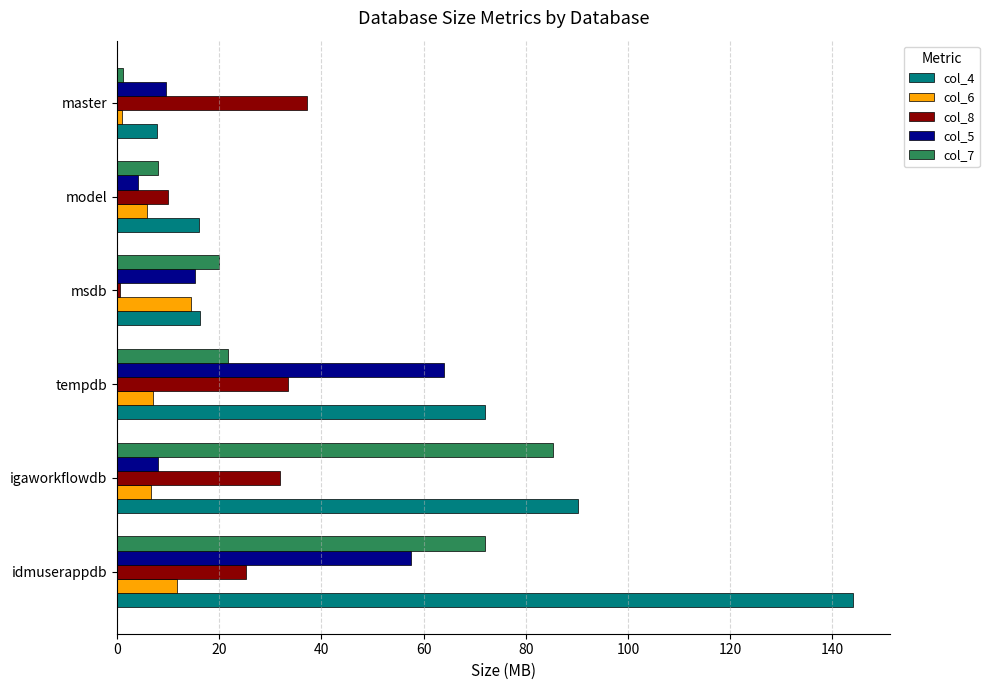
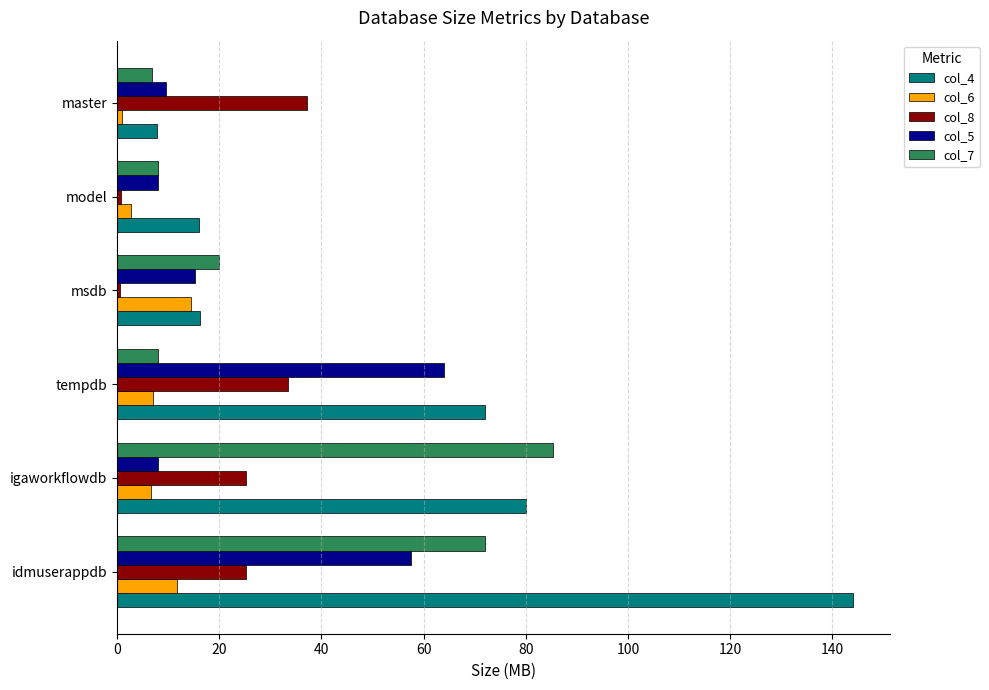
col_7, master: 1 -> 7
col_5, model: 4 -> 8
col_8, model: 10 -> 1
col_6, model: 6 -> 3
col_7, tempdb: 22 -> 8
col_8, igaworkflowdb: 32 -> 25
col_4, igaworkflowdb: 90 -> 80
